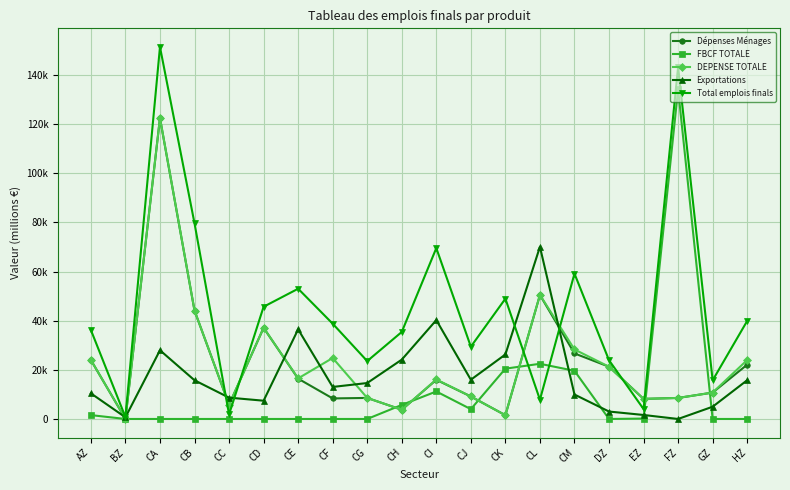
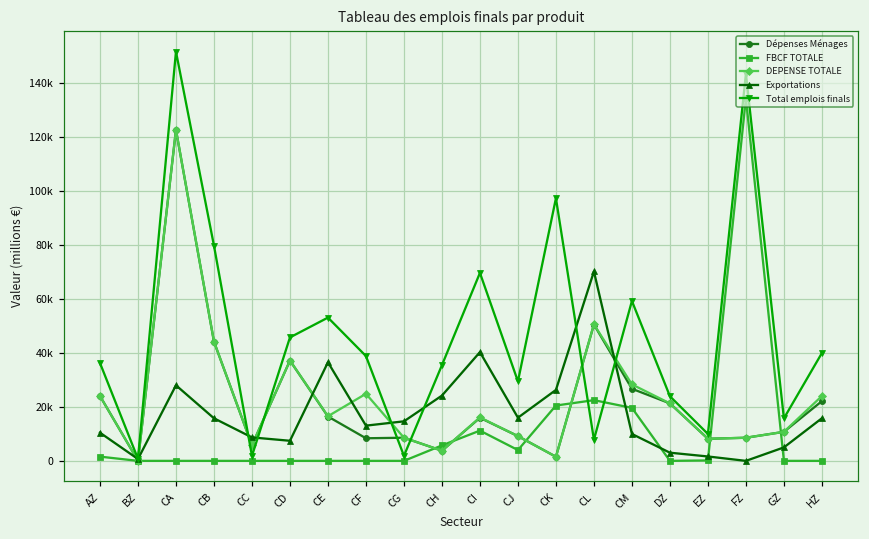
Total emplois finals, CG: 24000 -> 2000
Total emplois finals, CK: 49000 -> 97000
Total emplois finals, EZ: 4000 -> 10000
